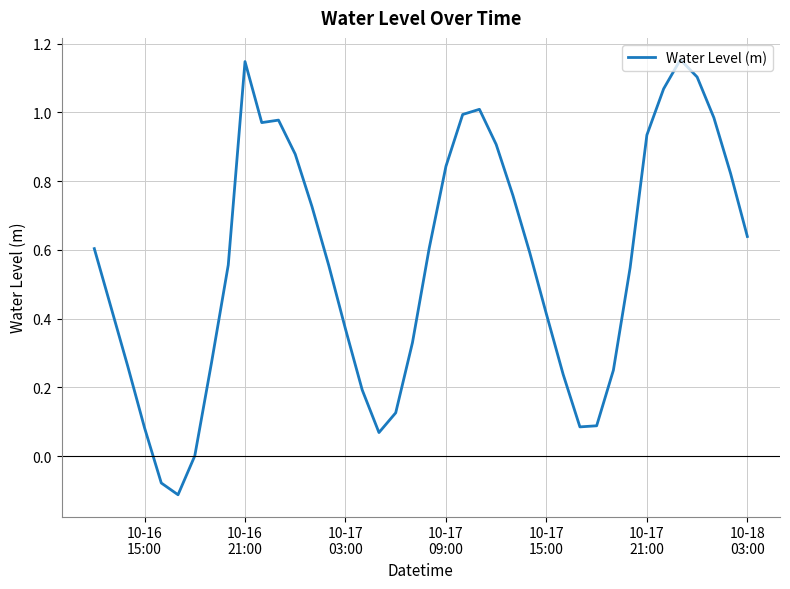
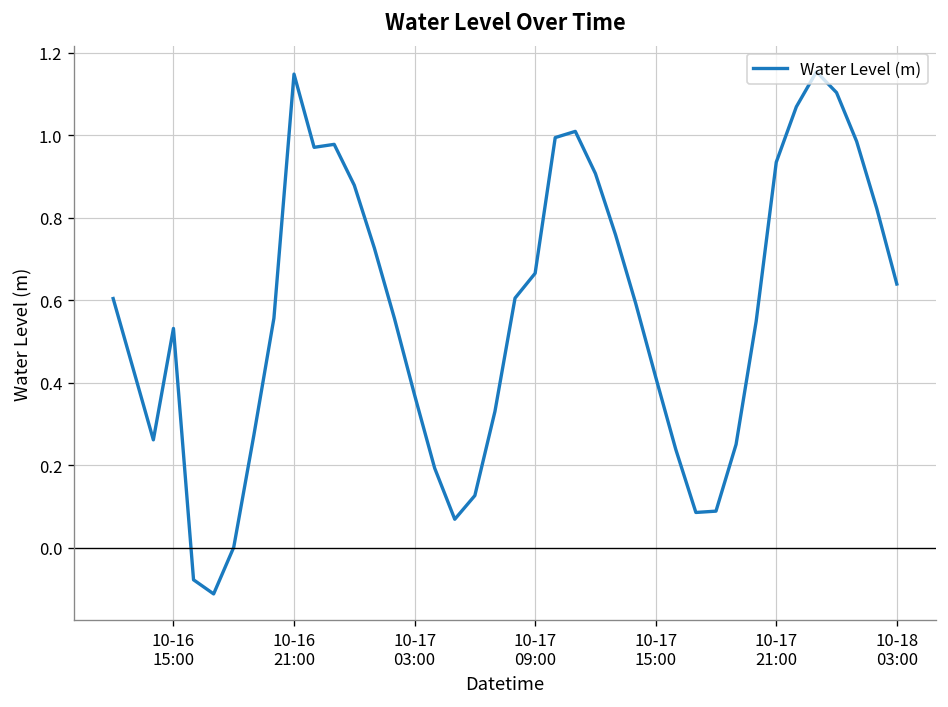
10-16 15:00: 0.08 -> 0.53
10-17 09:00: 0.84 -> 0.66
